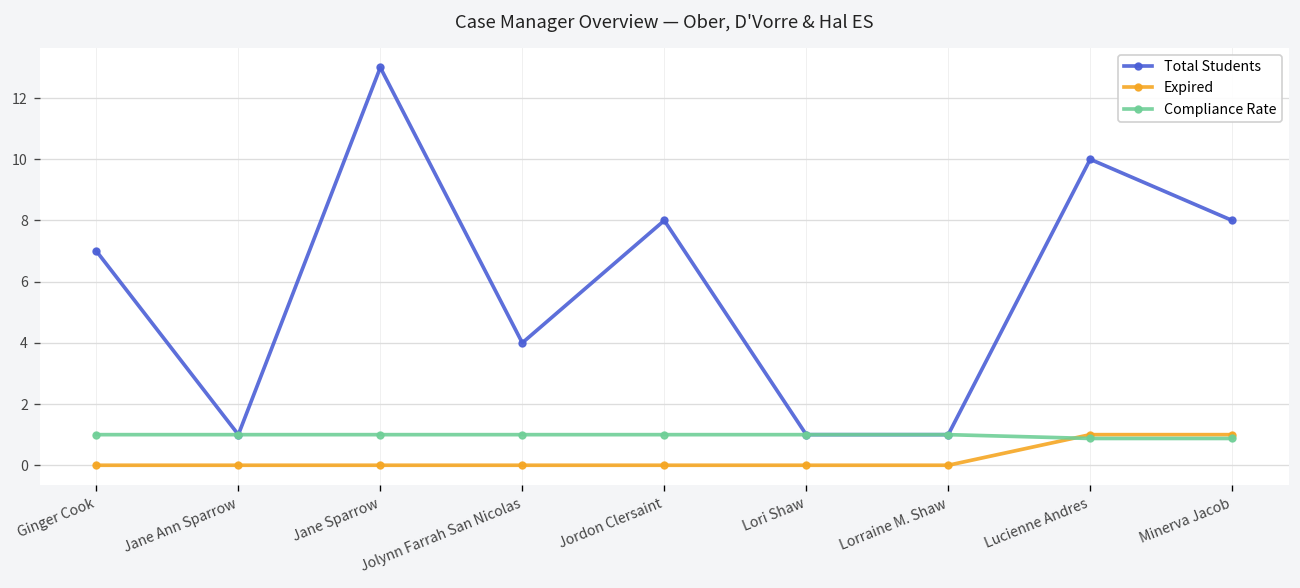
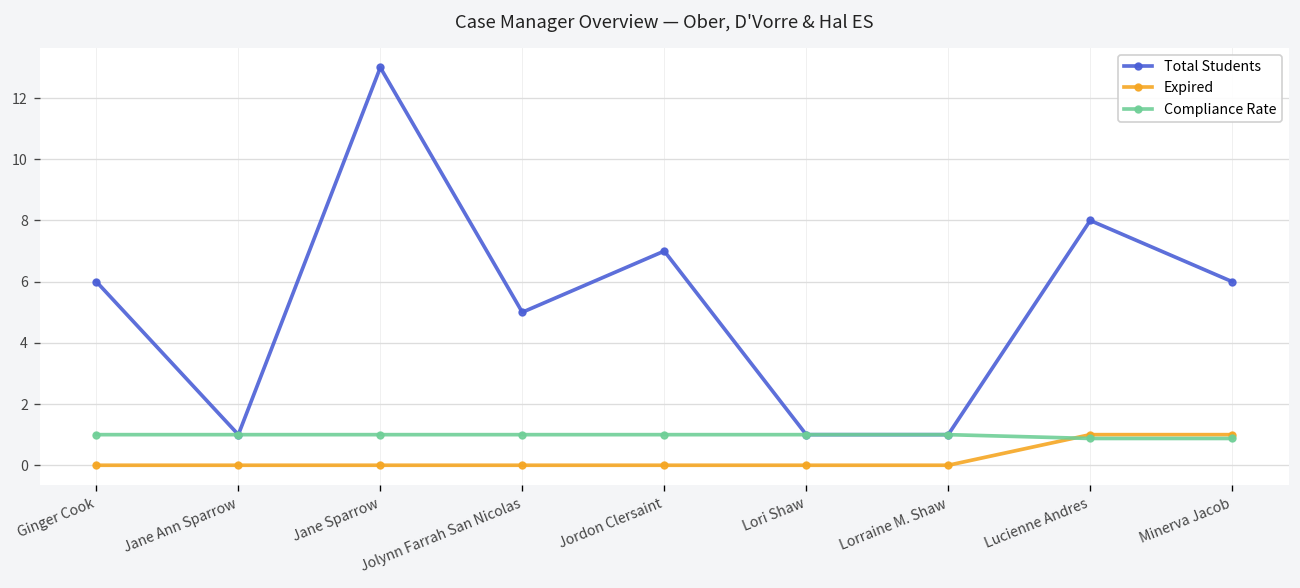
Total Students, Ginger Cook: 7 -> 6
Total Students, Jolynn Farrah San Nicolas: 4 -> 5
Total Students, Jordon Clersaint: 8 -> 7
Total Students, Lucienne Andres: 10 -> 8
Total Students, Minerva Jacob: 8 -> 6
